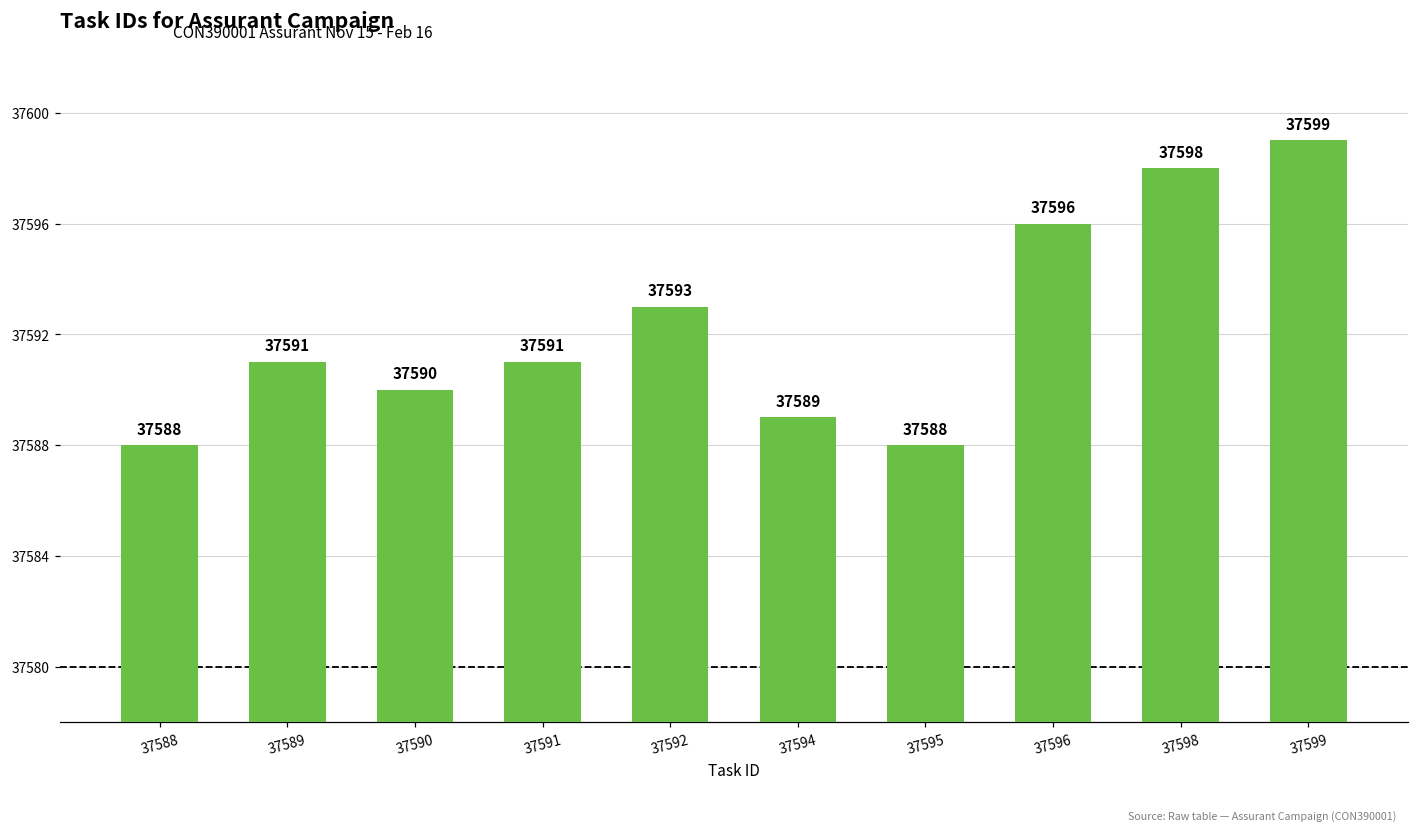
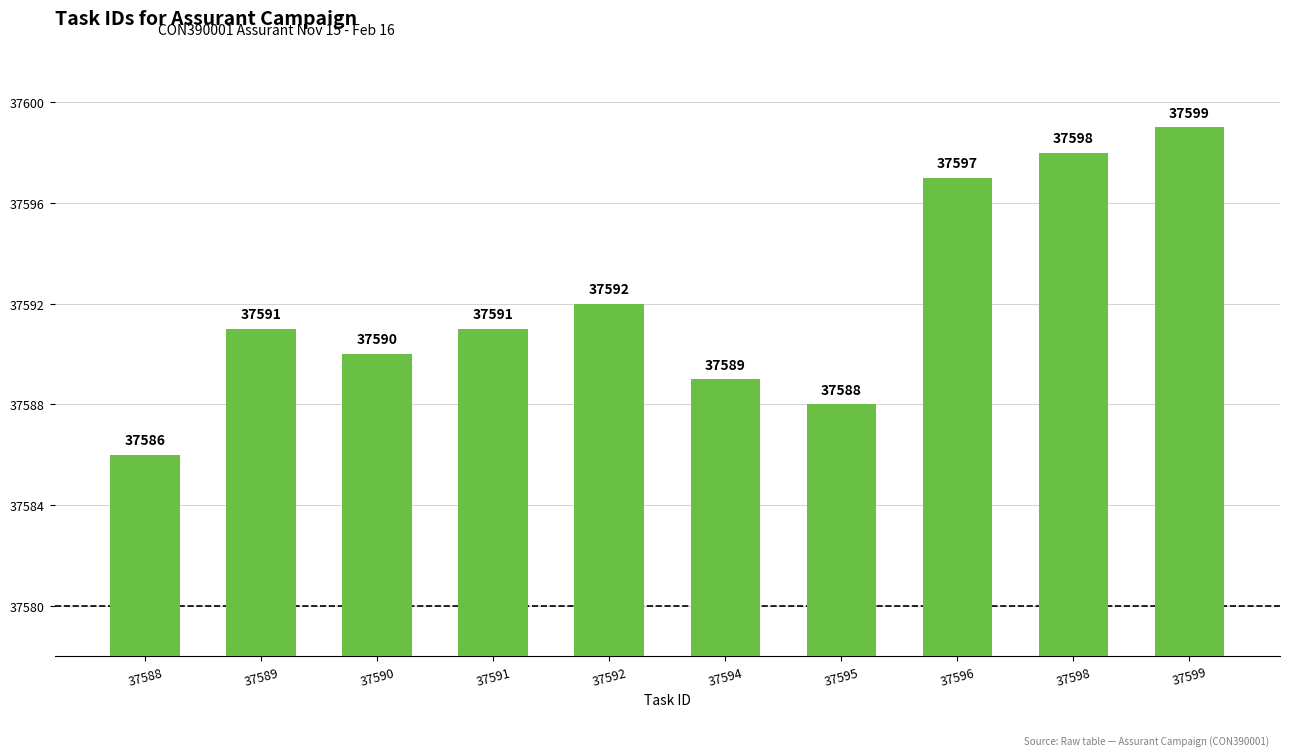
37588: 37588 -> 37586
37592: 37593 -> 37592
37596: 37596 -> 37597
